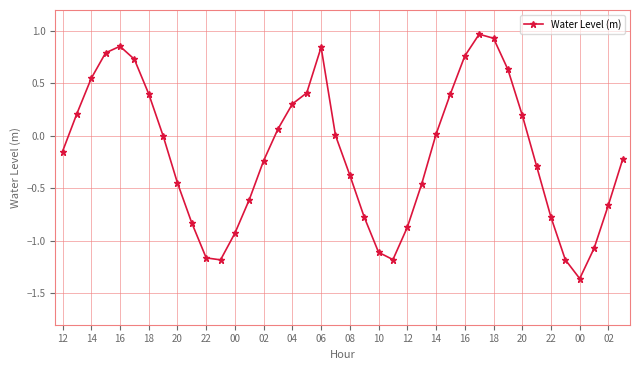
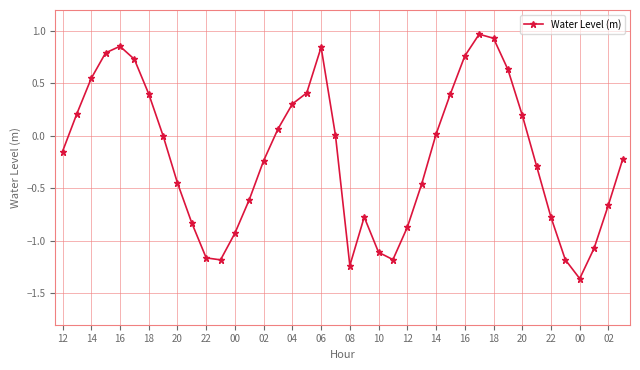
08: -0.37 -> -1.24
